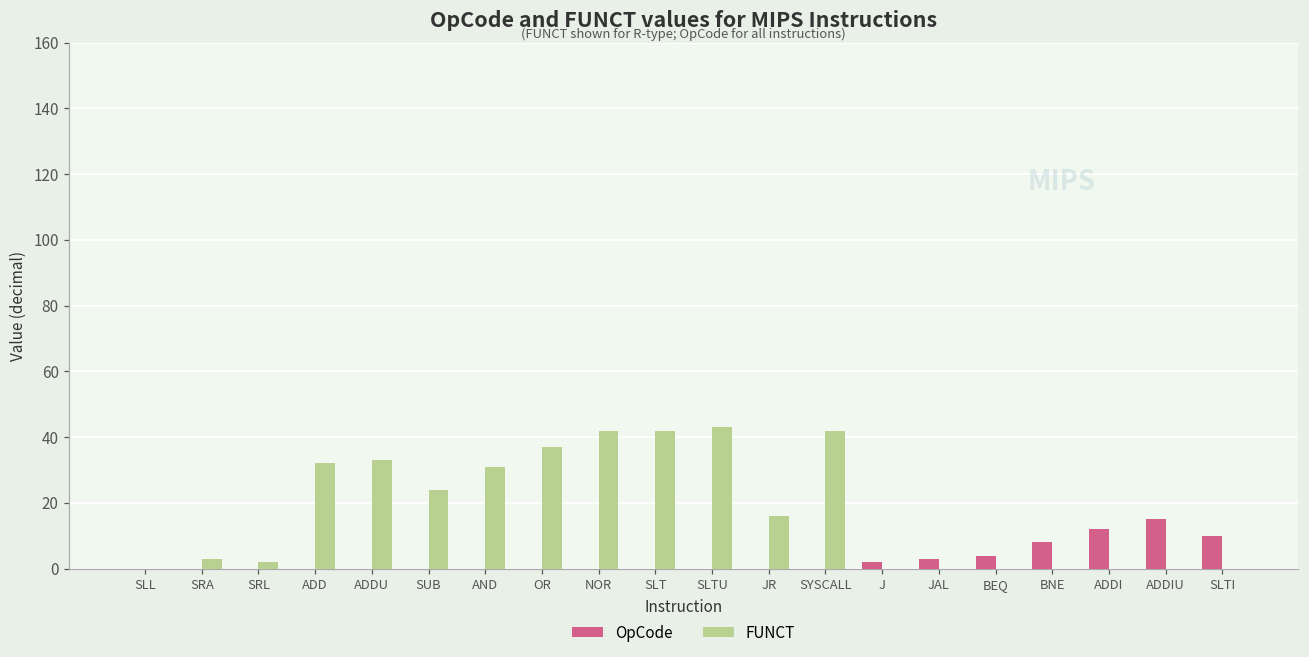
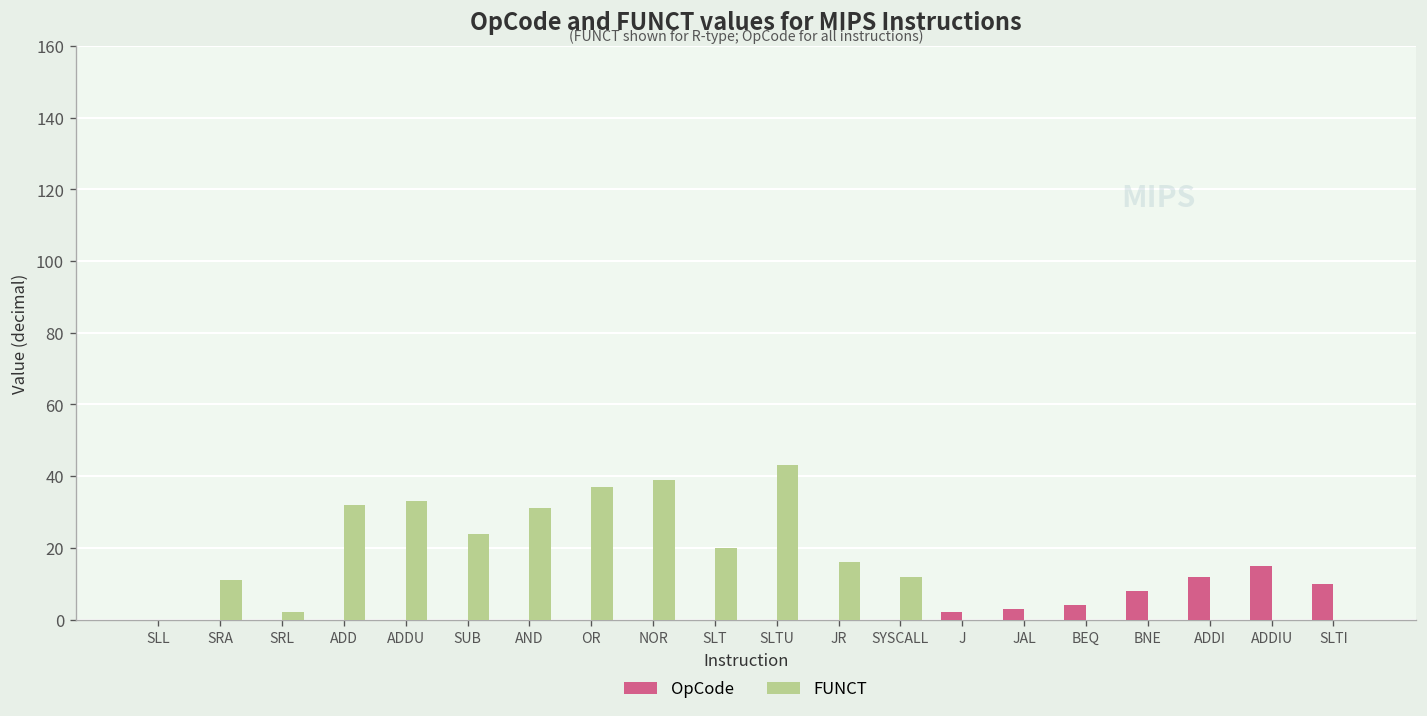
FUNCT, SRA: 3 -> 11
FUNCT, NOR: 42 -> 39
FUNCT, SLT: 42 -> 20
FUNCT, SYSCALL: 42 -> 12
